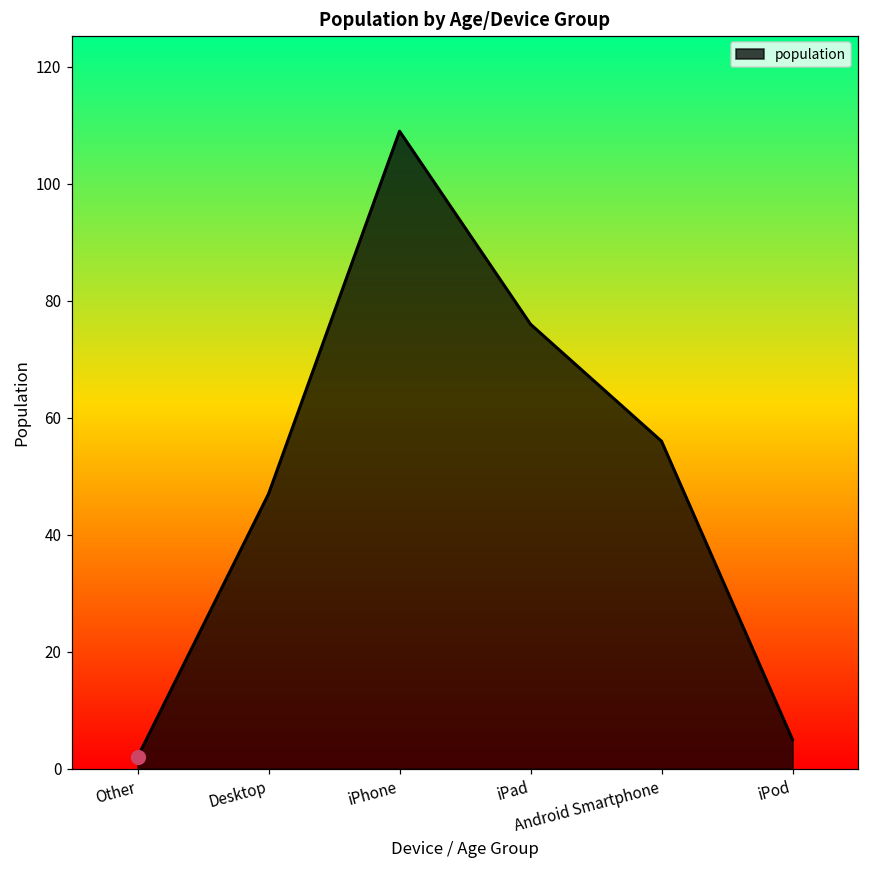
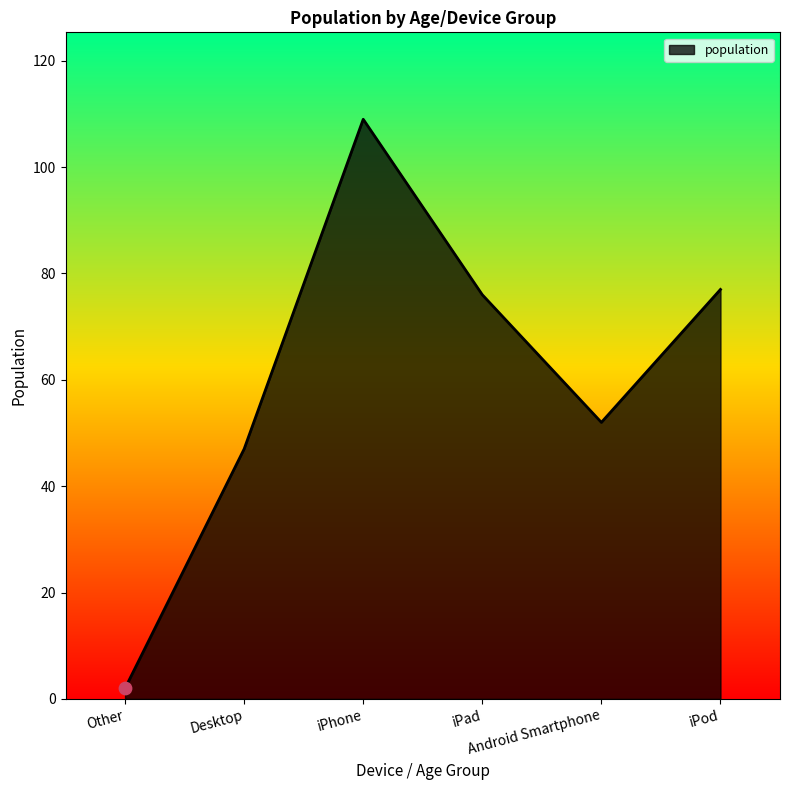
population, Android Smartphone: 56 -> 52
population, iPod: 5 -> 77
